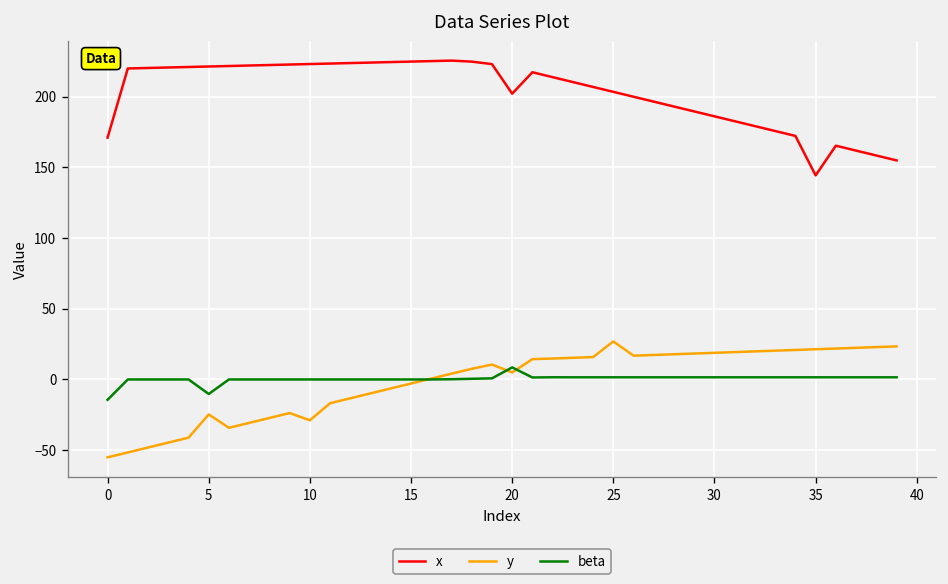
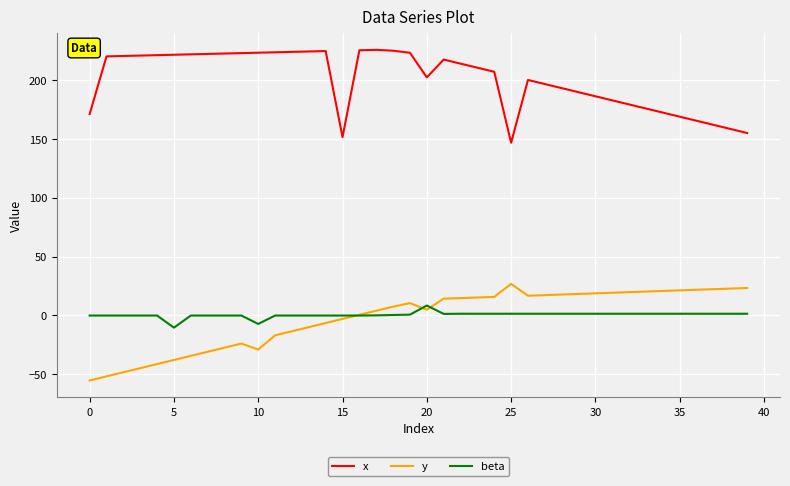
beta, 0: -15 -> 0
y, 5: -25 -> -38
beta, 10: 0 -> -7
x, 15: 225 -> 151
x, 25: 203 -> 147
x, 35: 144 -> 169
